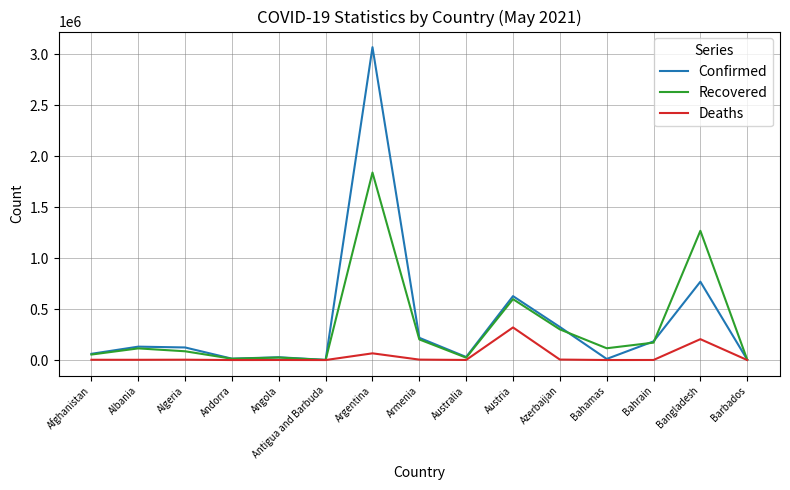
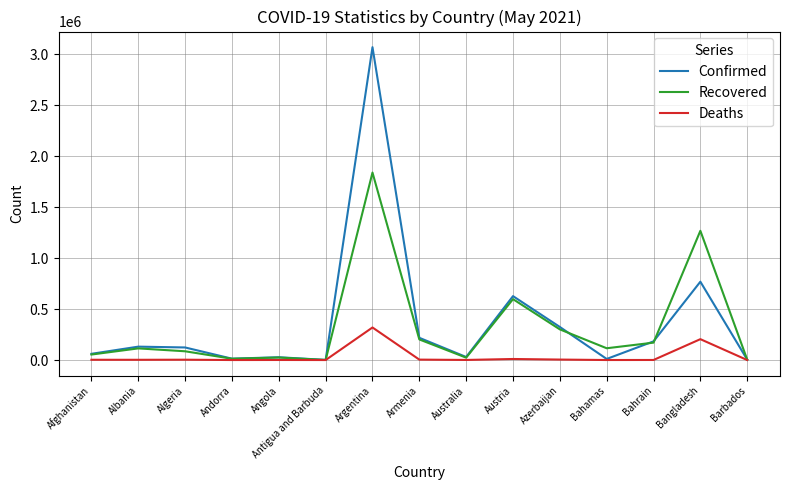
Deaths, Argentina: 70000 -> 320000
Deaths, Austria: 320000 -> 10000
